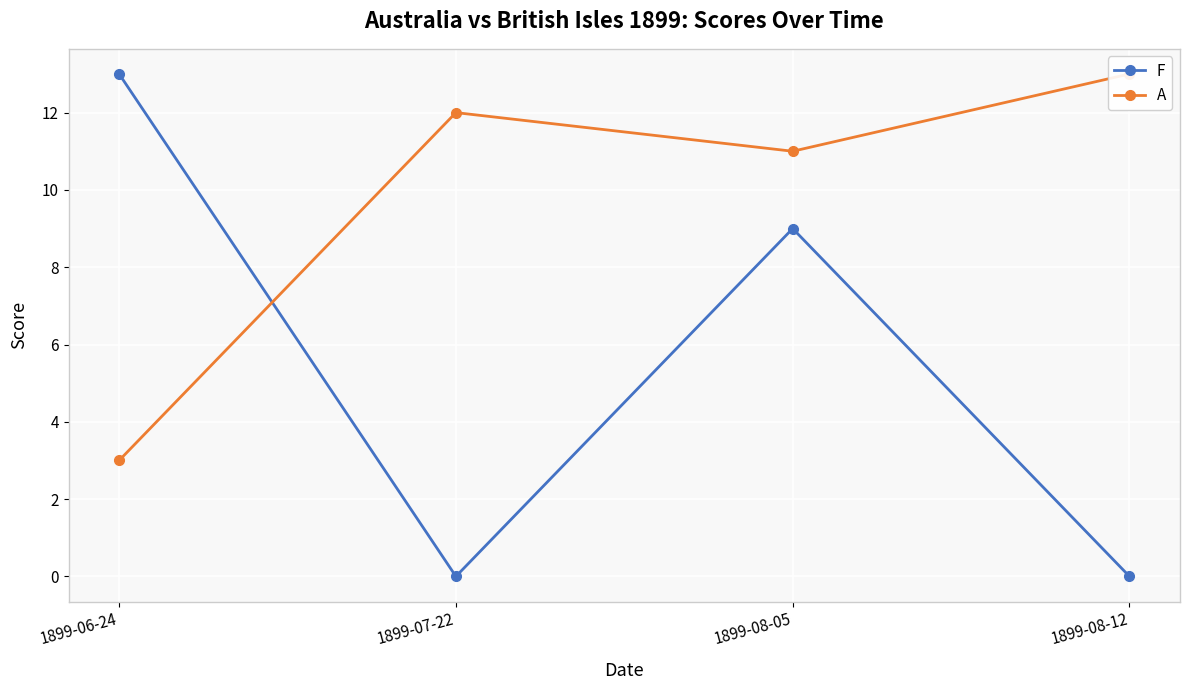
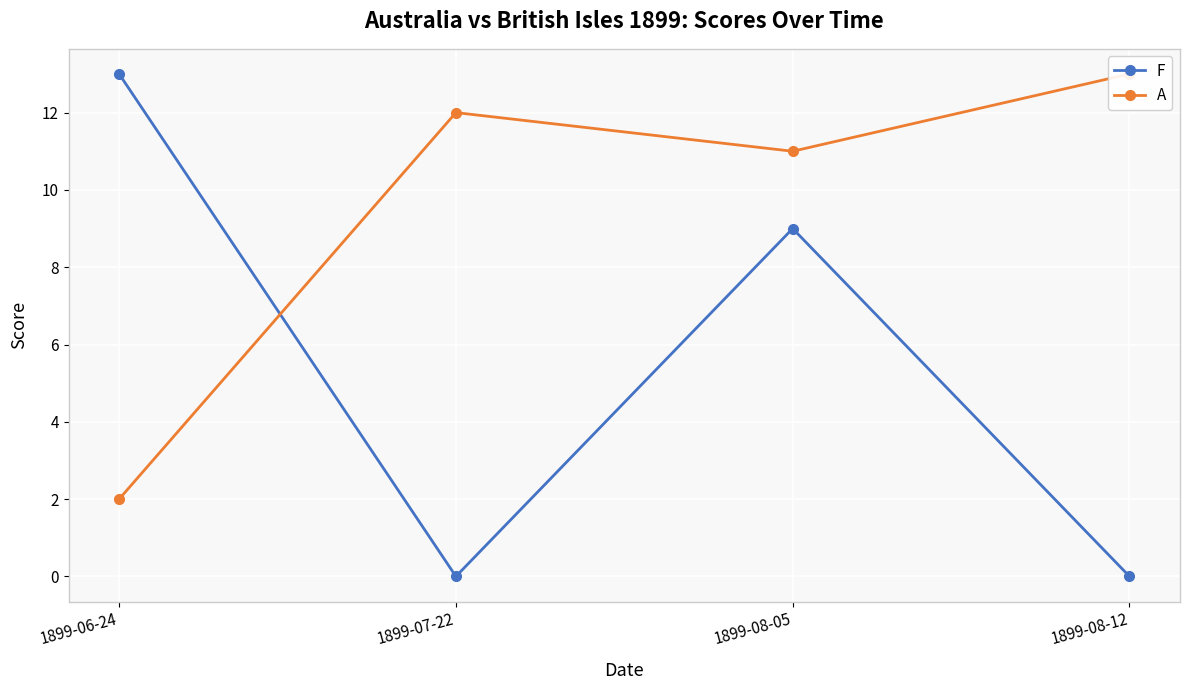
A, 1899-06-24: 3 -> 2
